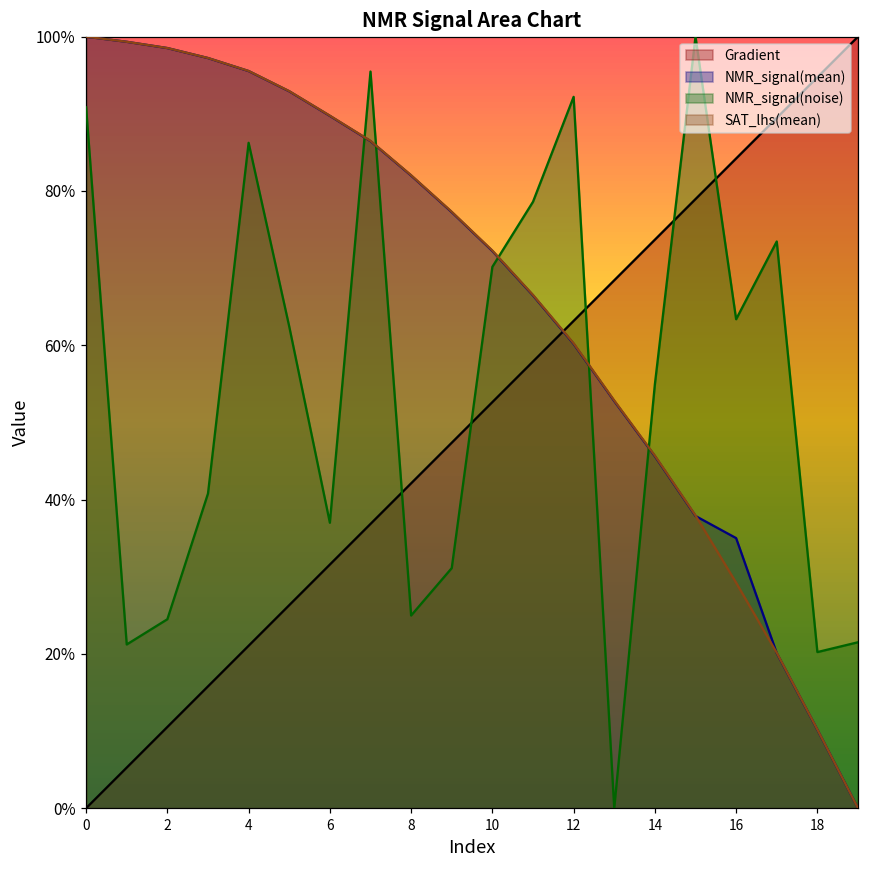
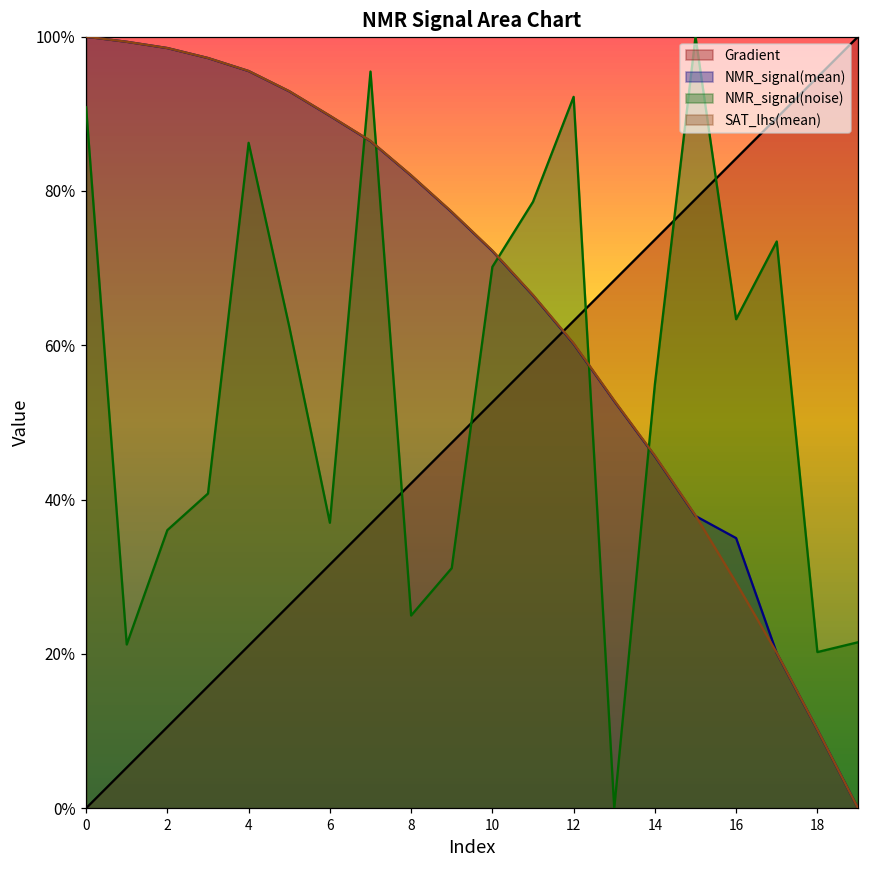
NMR_signal(noise), 2: 24% -> 36%
